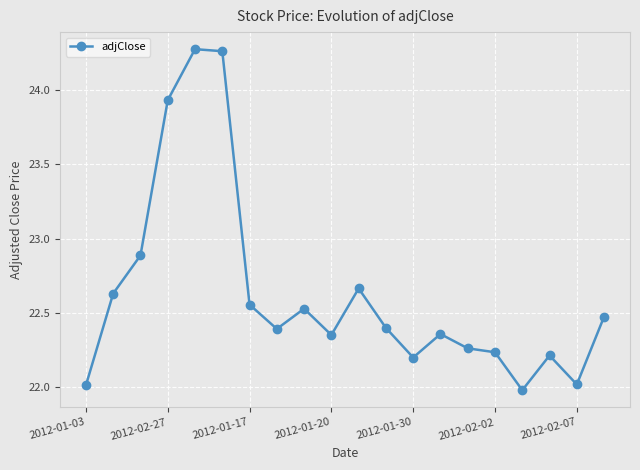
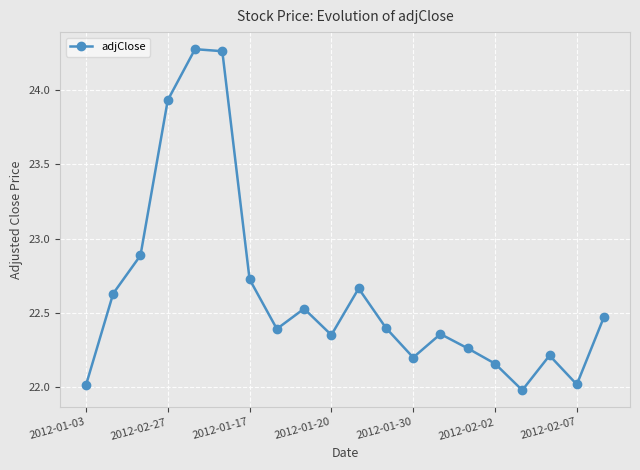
2012-01-17: 22.55 -> 22.73
2012-02-02: 22.23 -> 22.16
